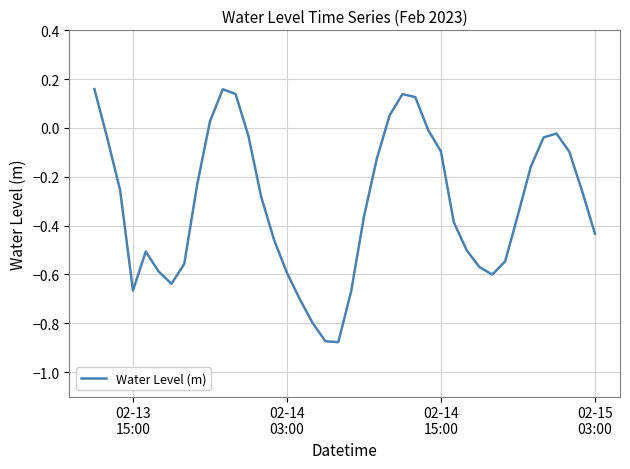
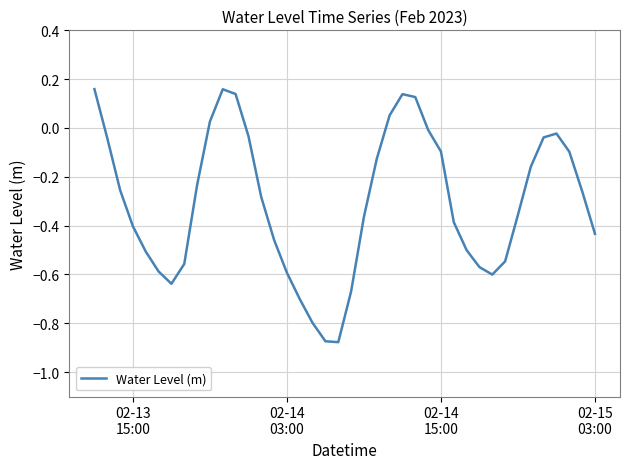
02-13 15:00: -0.67 -> -0.40
